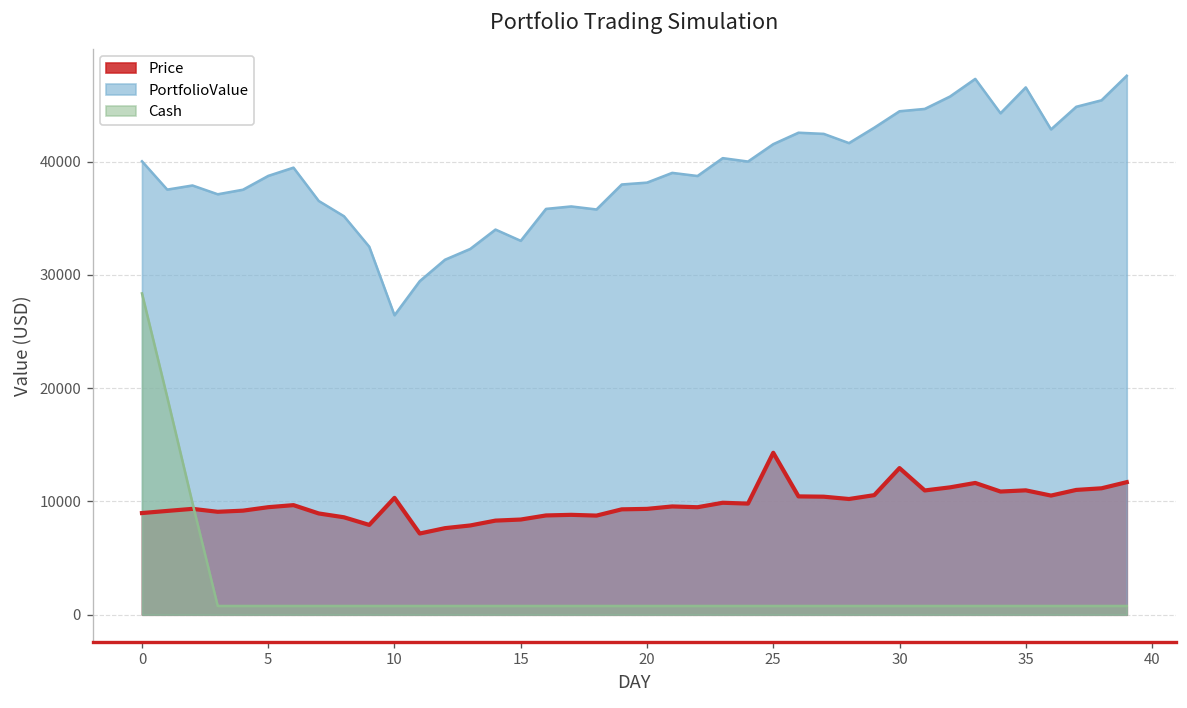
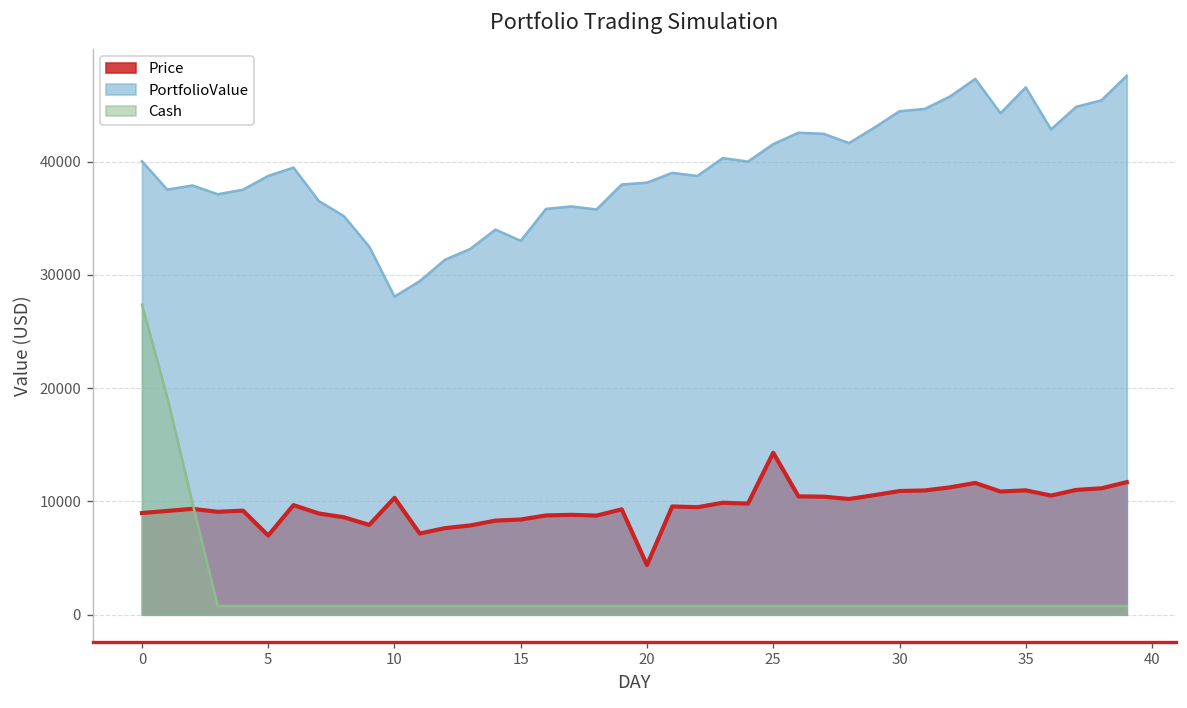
Cash, 0: 28000 -> 27000
Price, 5: 9000 -> 7000
PortfolioValue, 10: 26000 -> 28000
Price, 20: 9000 -> 4000
Price, 30: 13000 -> 11000
